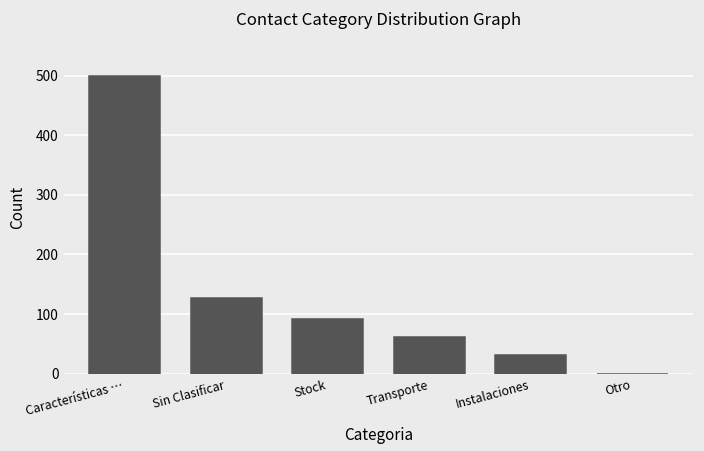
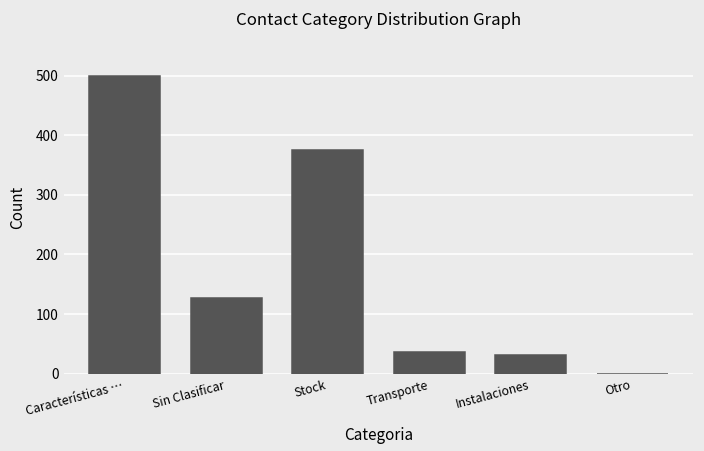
Stock: 90 -> 380
Transporte: 60 -> 40
